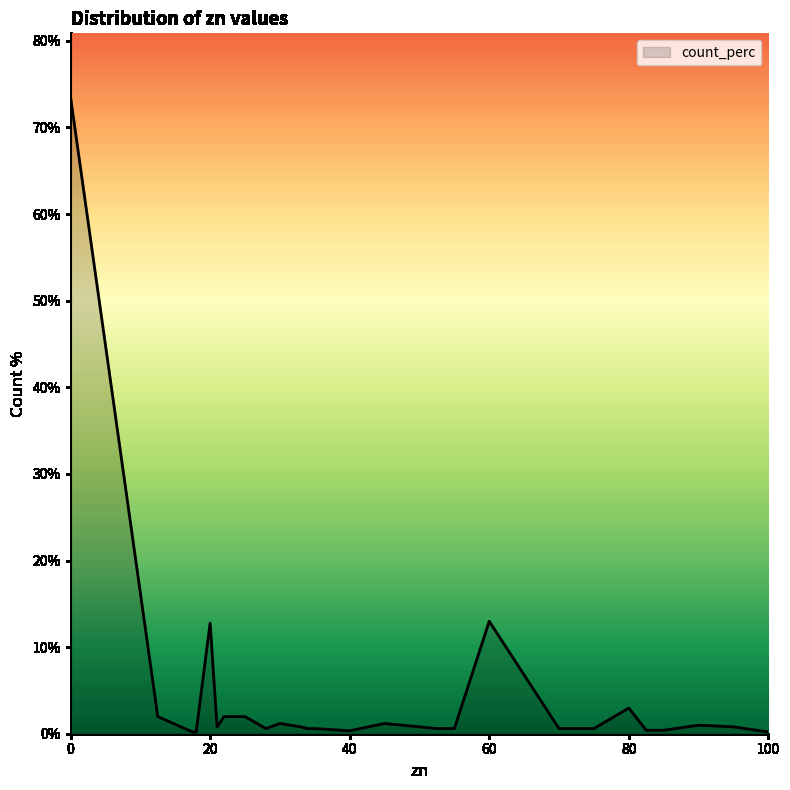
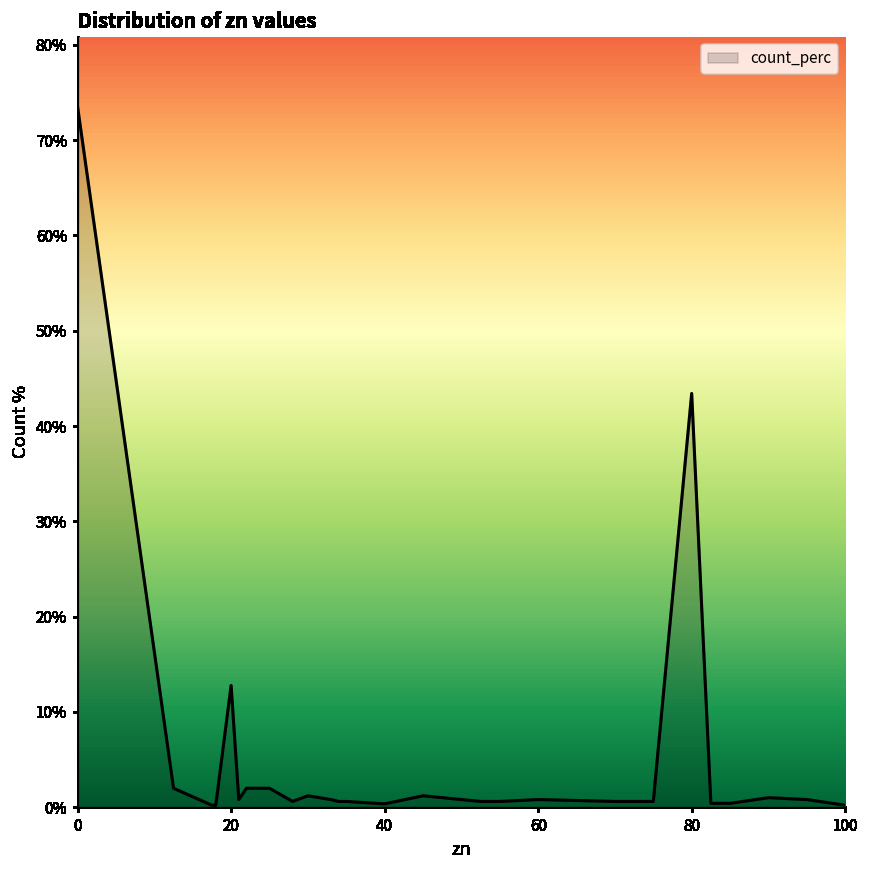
60: 13% -> 1%
80: 3% -> 43%
